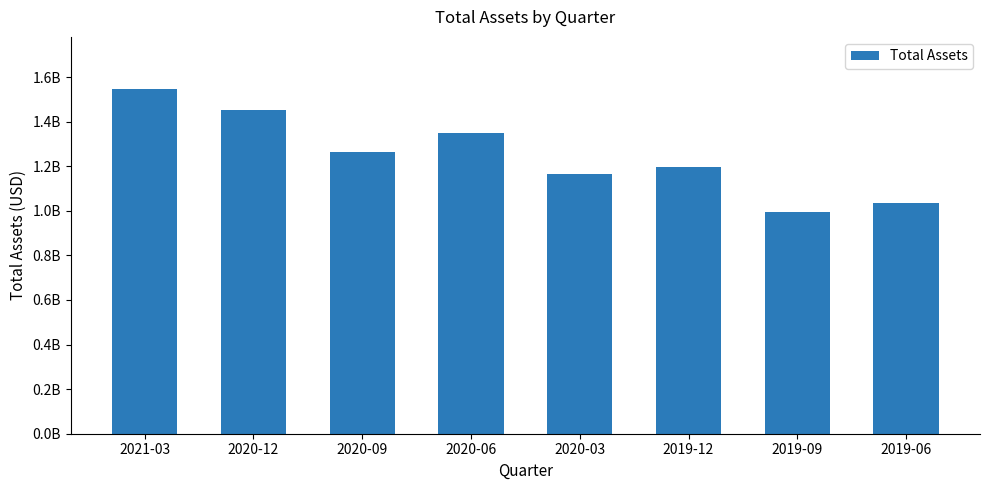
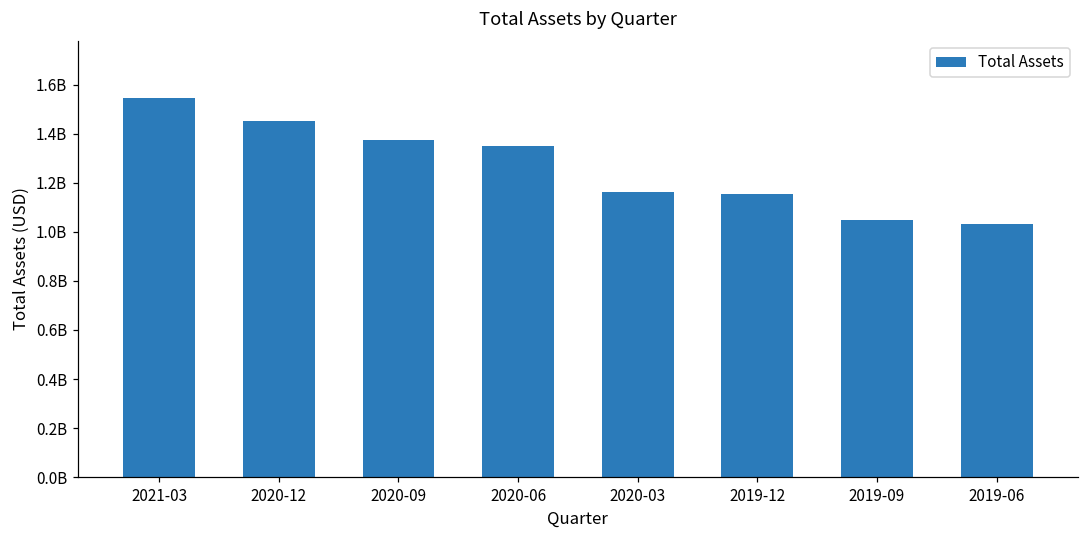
2020-09: 1260000000 -> 1370000000
2019-12: 1200000000 -> 1160000000
2019-09: 990000000 -> 1050000000
